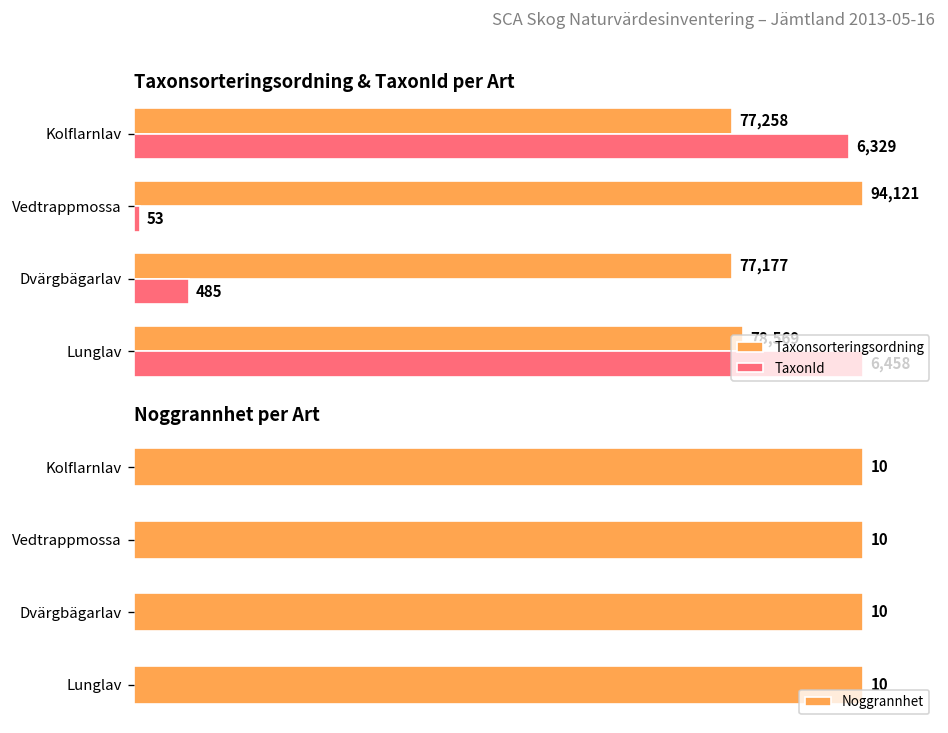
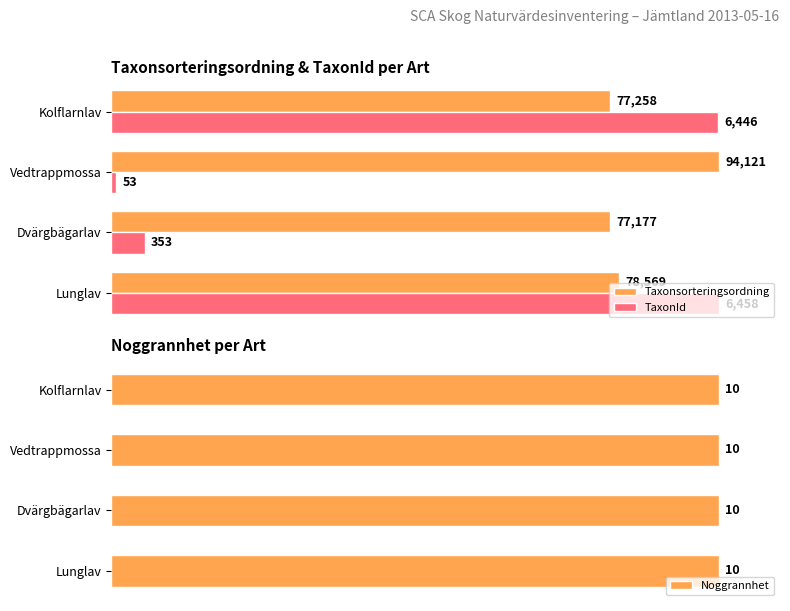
Taxonsorteringsordning & TaxonId per Art, TaxonId, Kolflarnlav: 6,329 -> 6,446
Taxonsorteringsordning & TaxonId per Art, TaxonId, Dvärgbägarlav: 485 -> 353
